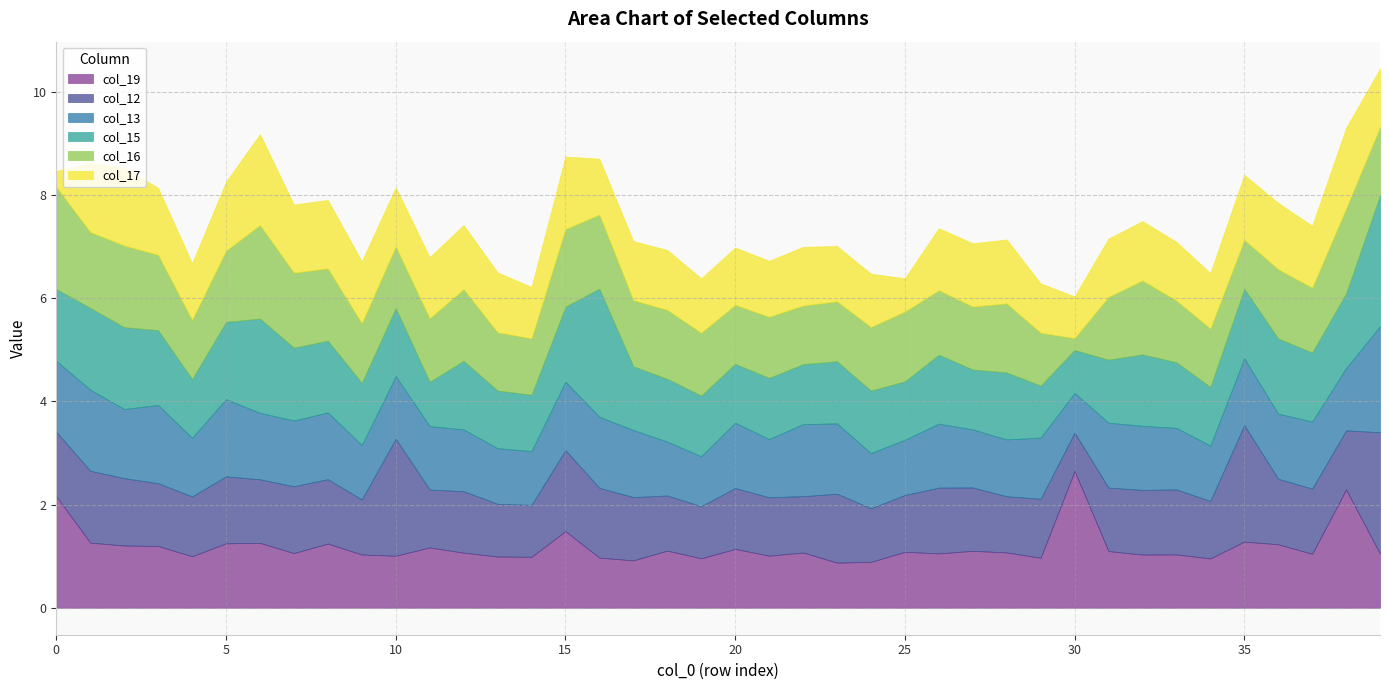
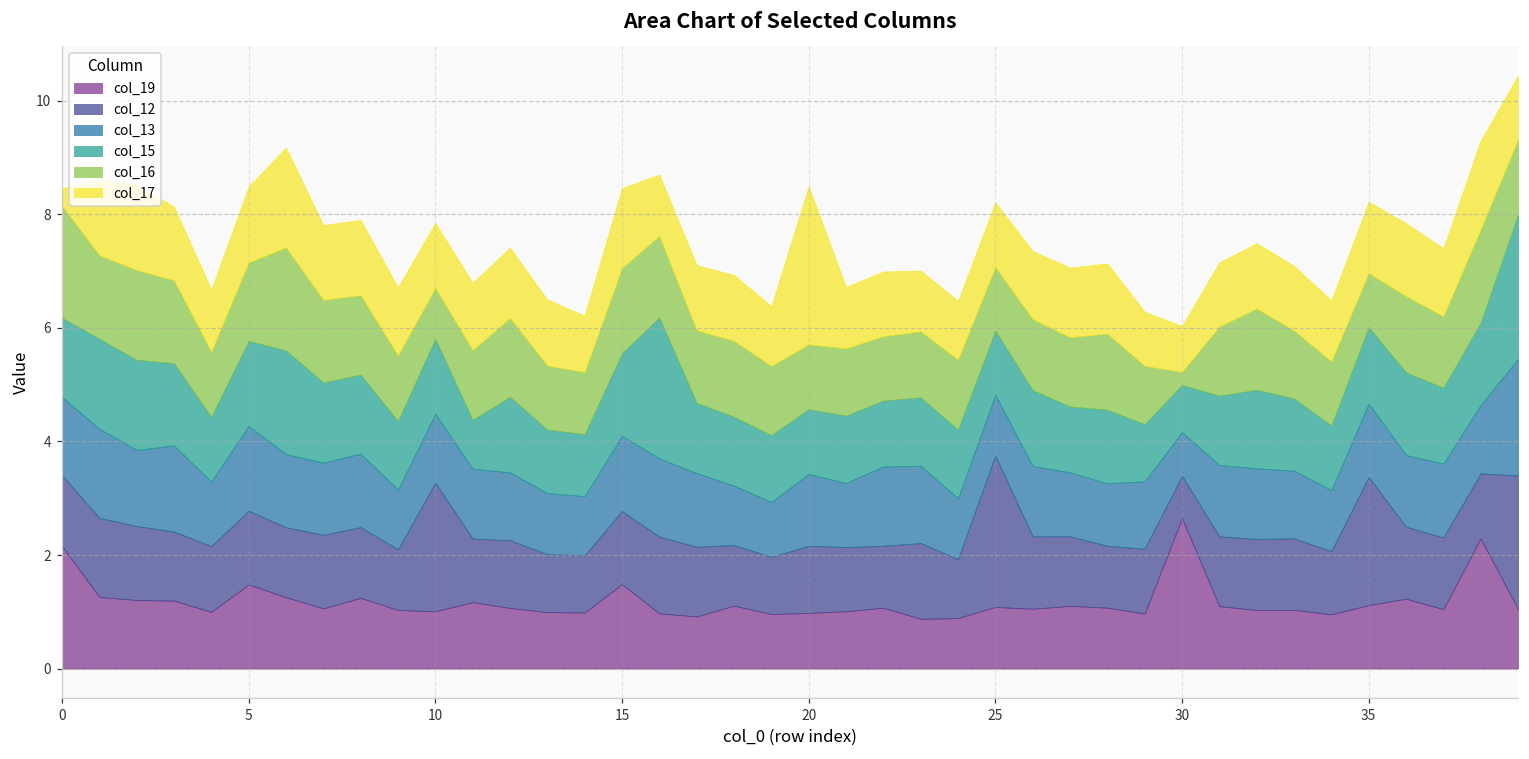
col_19, 5: 1.2 -> 1.5
col_16, 10: 1.2 -> 0.9
col_12, 15: 1.6 -> 1.3
col_19, 20: 1.1 -> 1.0
col_17, 20: 1.1 -> 2.8
col_12, 25: 1.1 -> 2.7
col_16, 25: 1.4 -> 1.1
col_17, 25: 0.6 -> 1.1
col_19, 35: 1.3 -> 1.1
